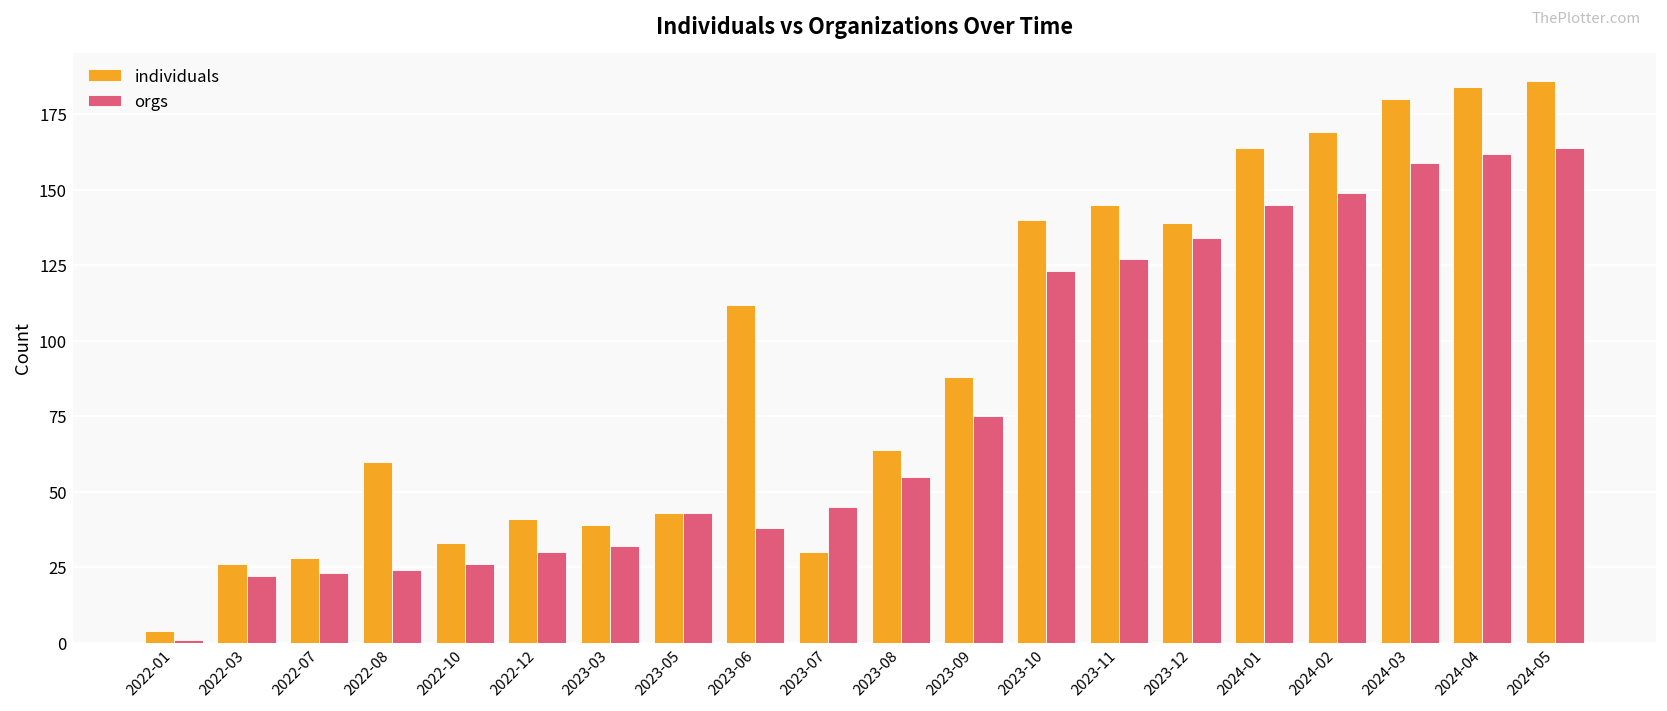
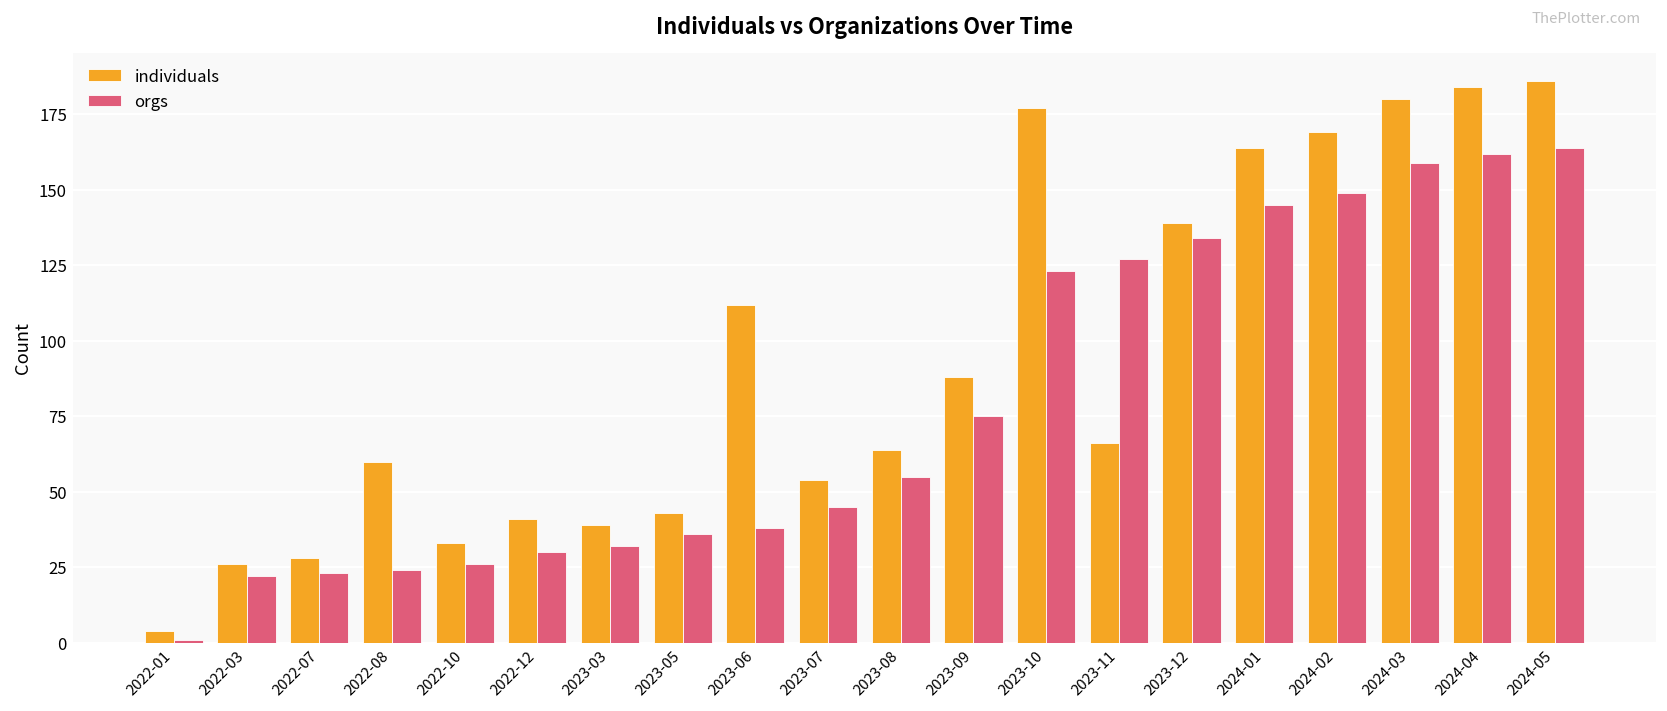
orgs, 2023-05: 43 -> 36
individuals, 2023-07: 30 -> 54
individuals, 2023-10: 140 -> 177
individuals, 2023-11: 145 -> 66
